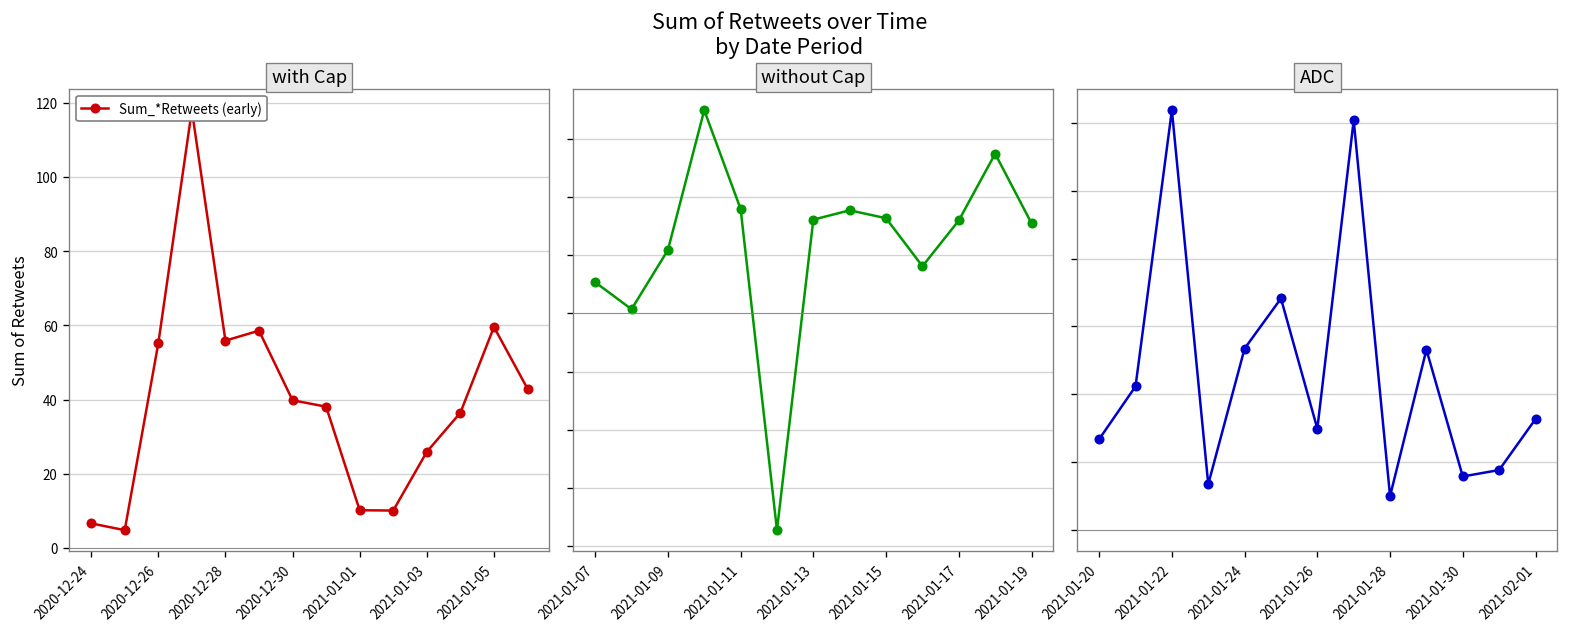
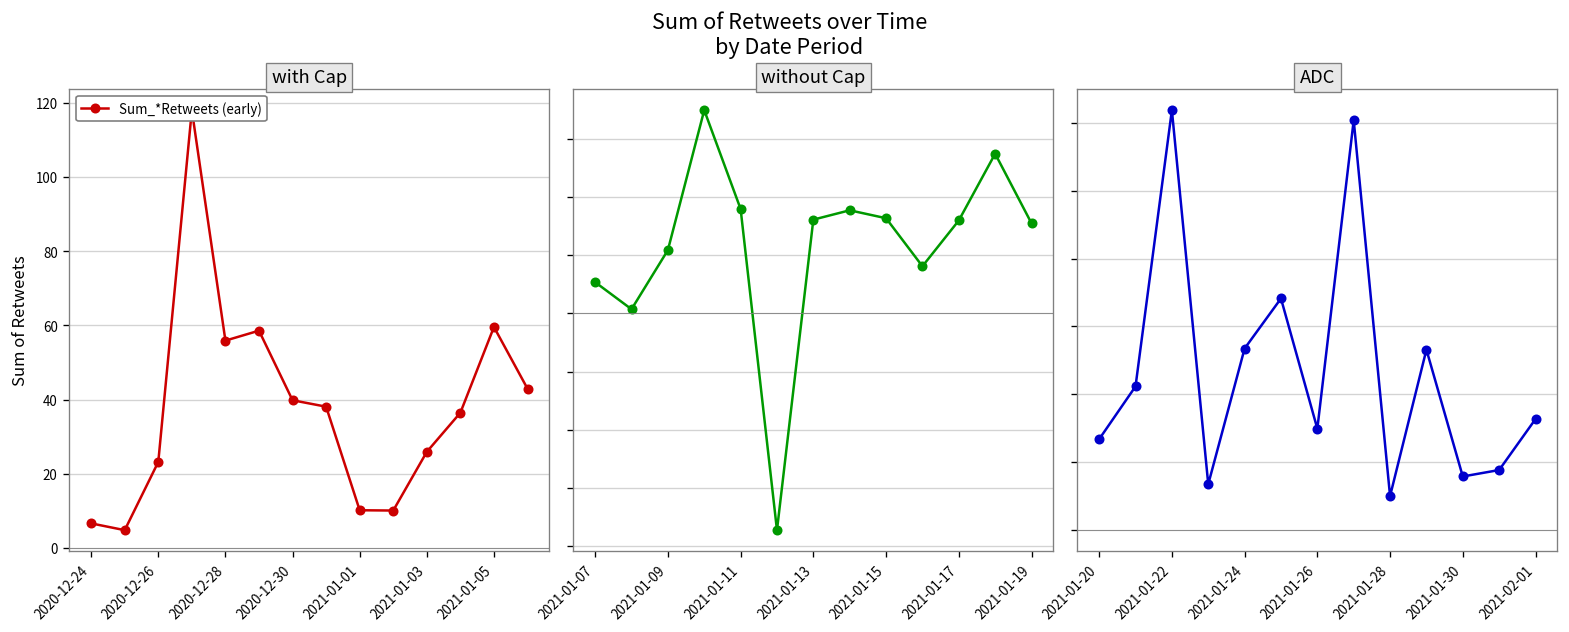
with Cap, 2020-12-26: 55 -> 23
